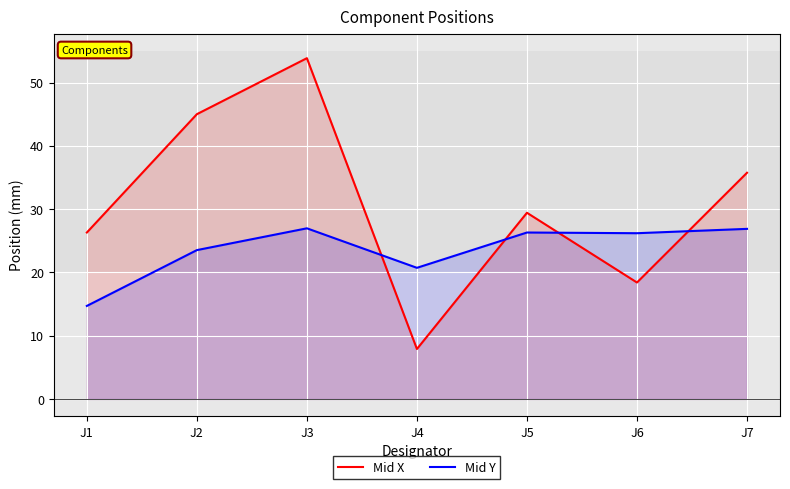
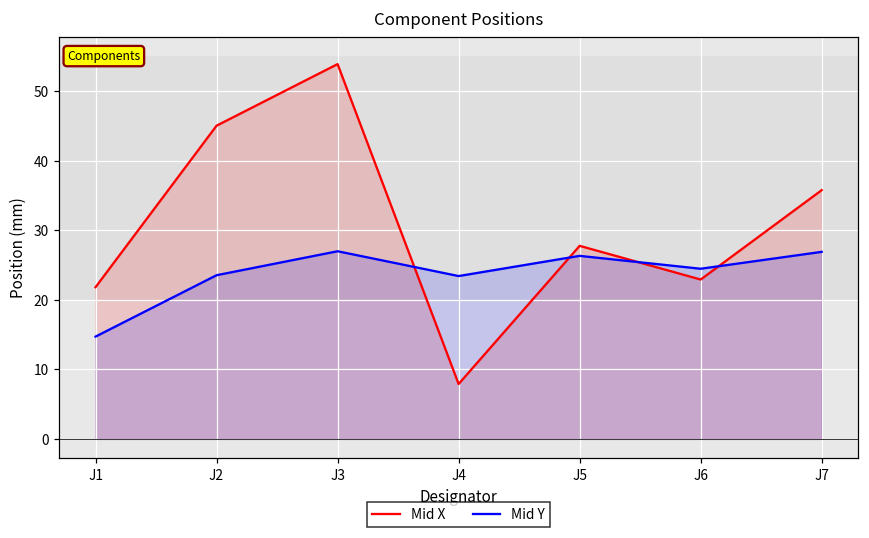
Mid X, J1: 26 -> 22
Mid Y, J4: 21 -> 23
Mid X, J5: 29 -> 28
Mid X, J6: 18 -> 23
Mid Y, J6: 26 -> 24
